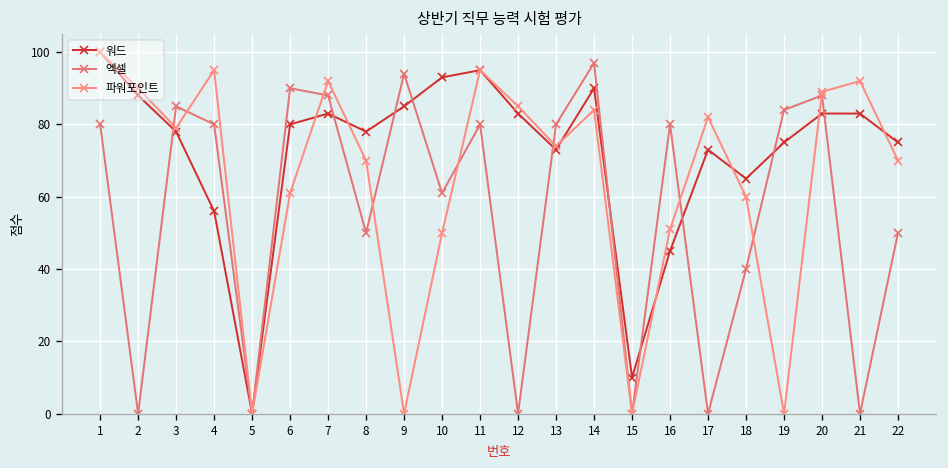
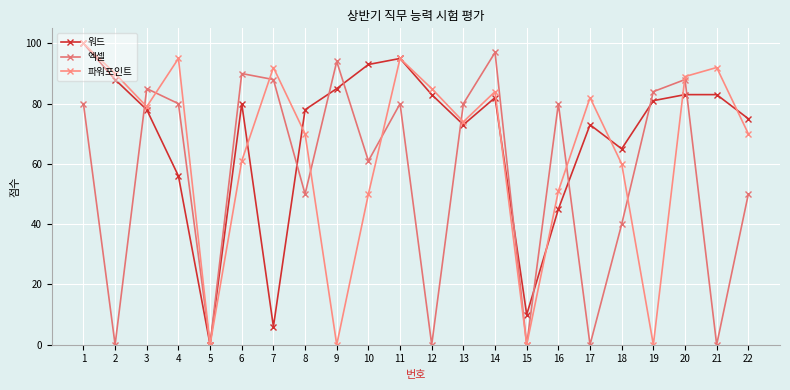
워드, 7: 83 -> 6
워드, 14: 90 -> 82
워드, 19: 75 -> 81
